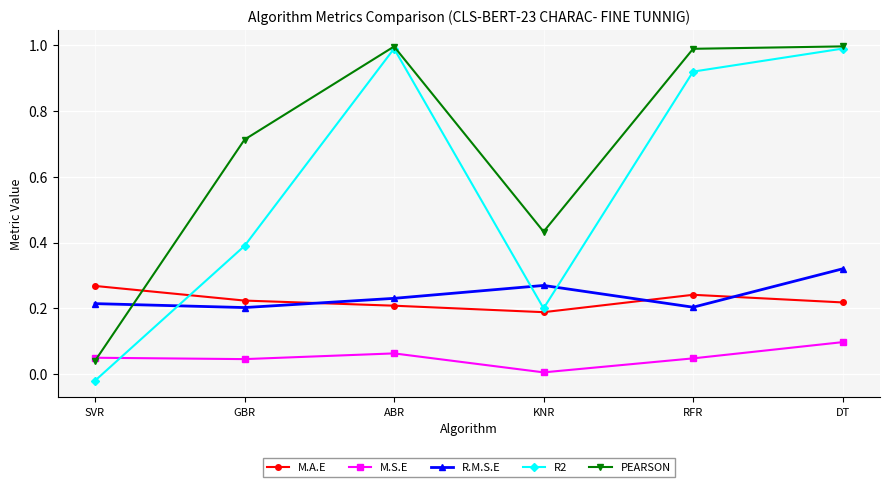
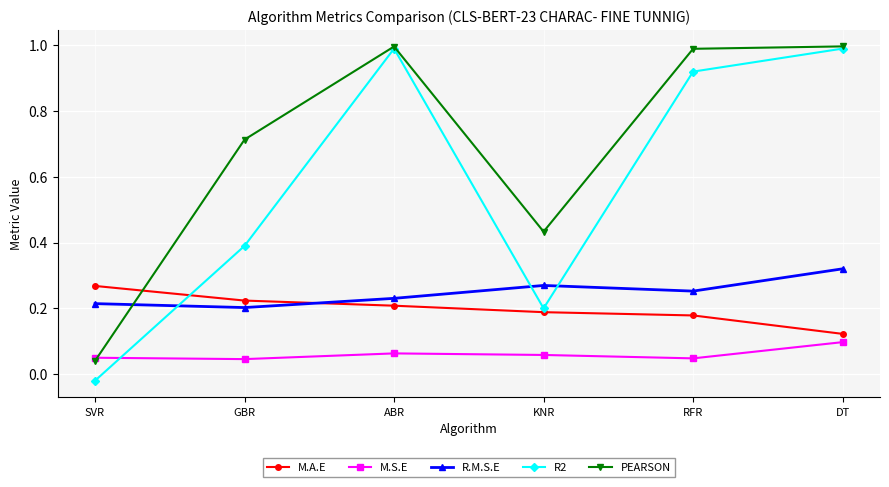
M.S.E, KNR: 0.01 -> 0.06
M.A.E, RFR: 0.24 -> 0.18
R.M.S.E, RFR: 0.20 -> 0.25
M.A.E, DT: 0.22 -> 0.12
